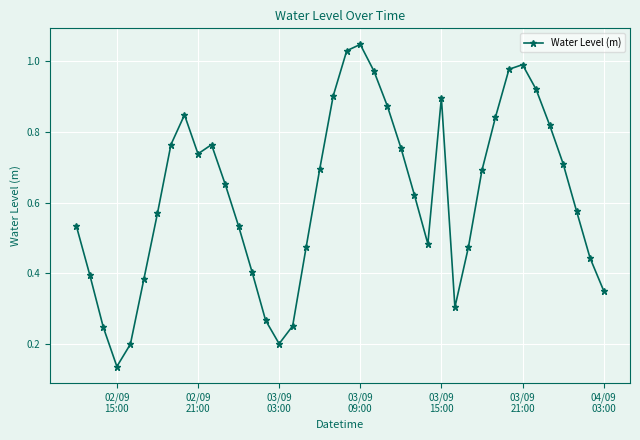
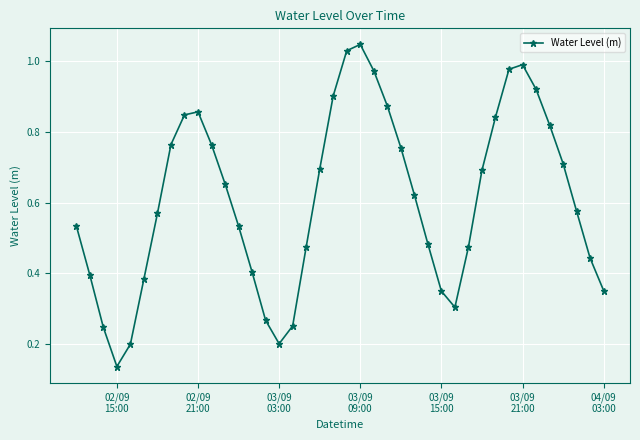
02/09 21:00: 0.74 -> 0.86
03/09 15:00: 0.90 -> 0.35
